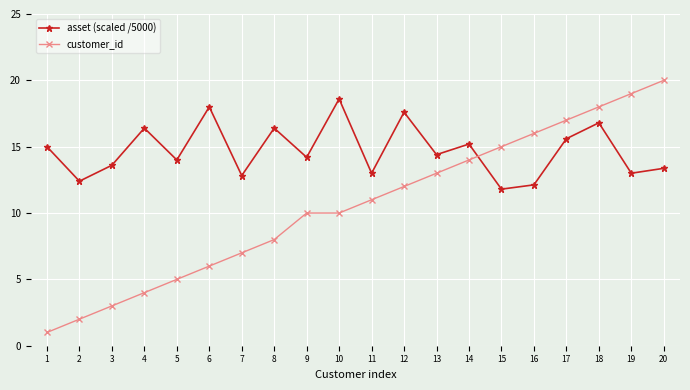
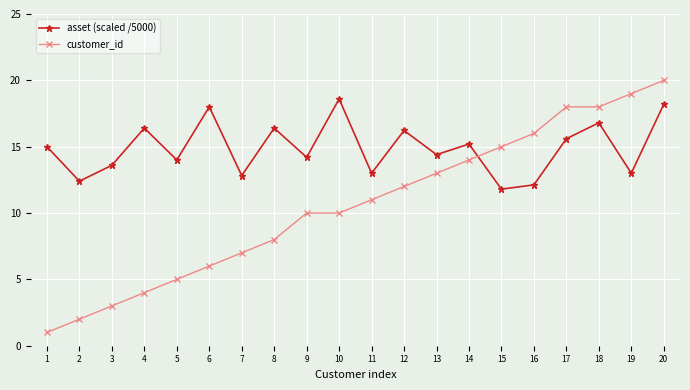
asset (scaled /5000), 12: 17.6 -> 16.2
customer_id, 17: 17 -> 18
asset (scaled /5000), 20: 13.4 -> 18.2
